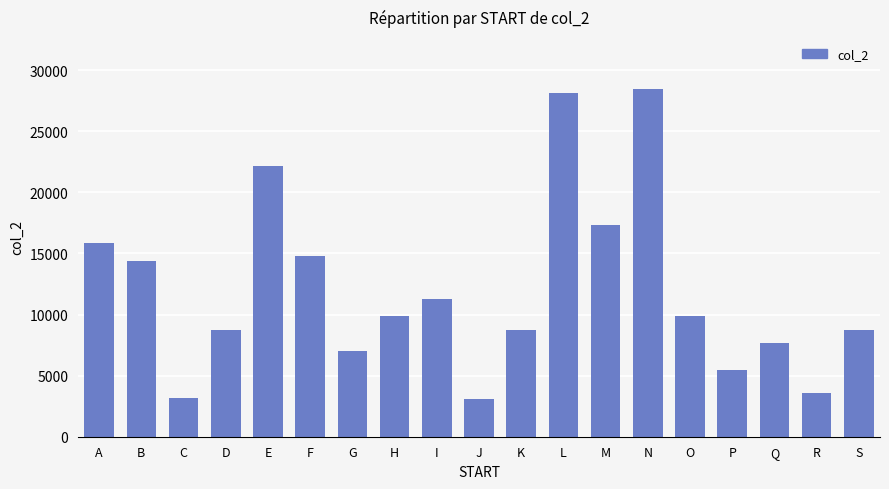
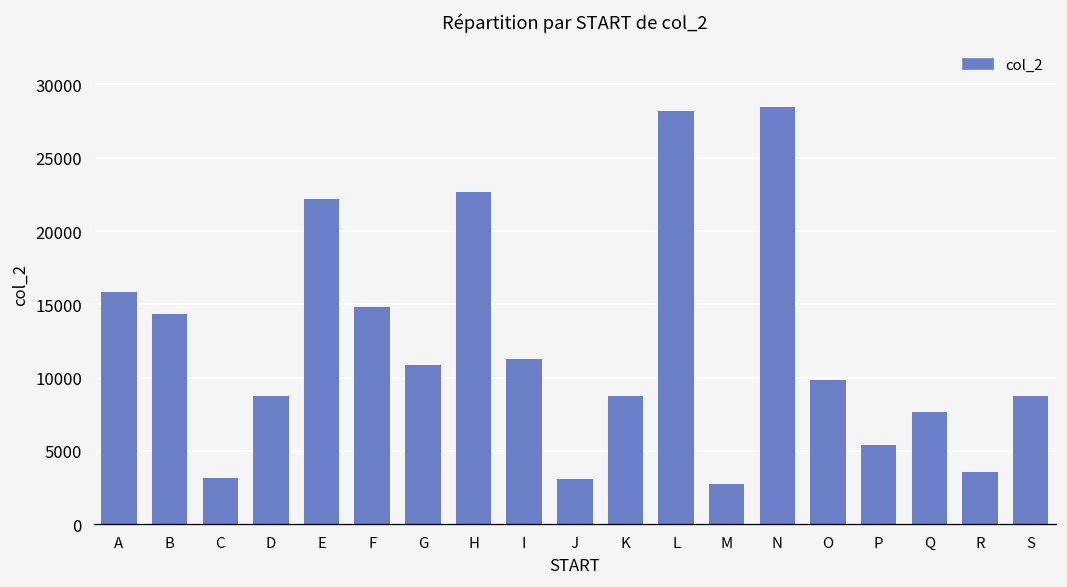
G: 7000 -> 10900
H: 9900 -> 22600
M: 17300 -> 2700
